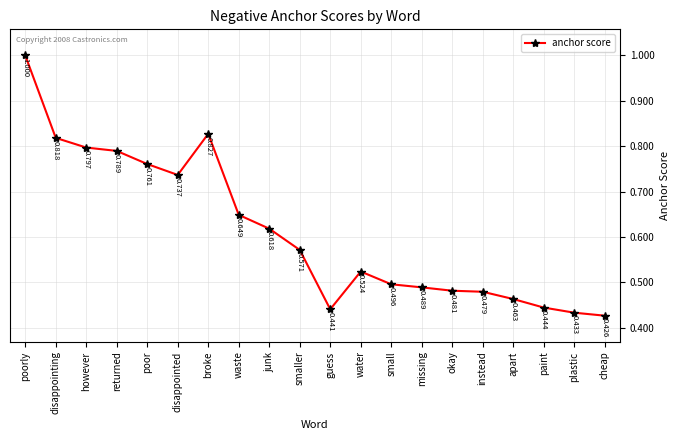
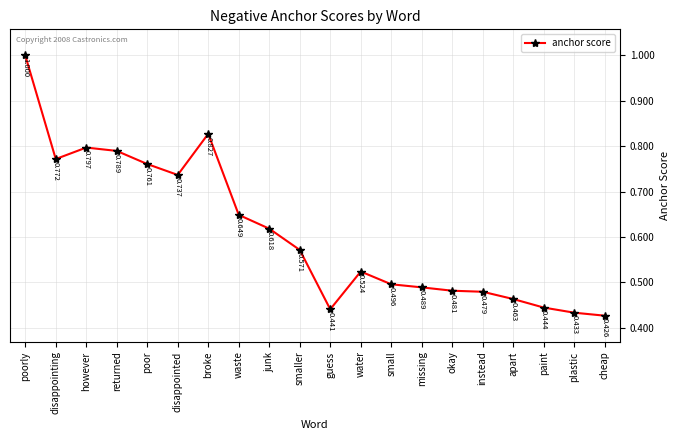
disappointing: 0.818 -> 0.772
